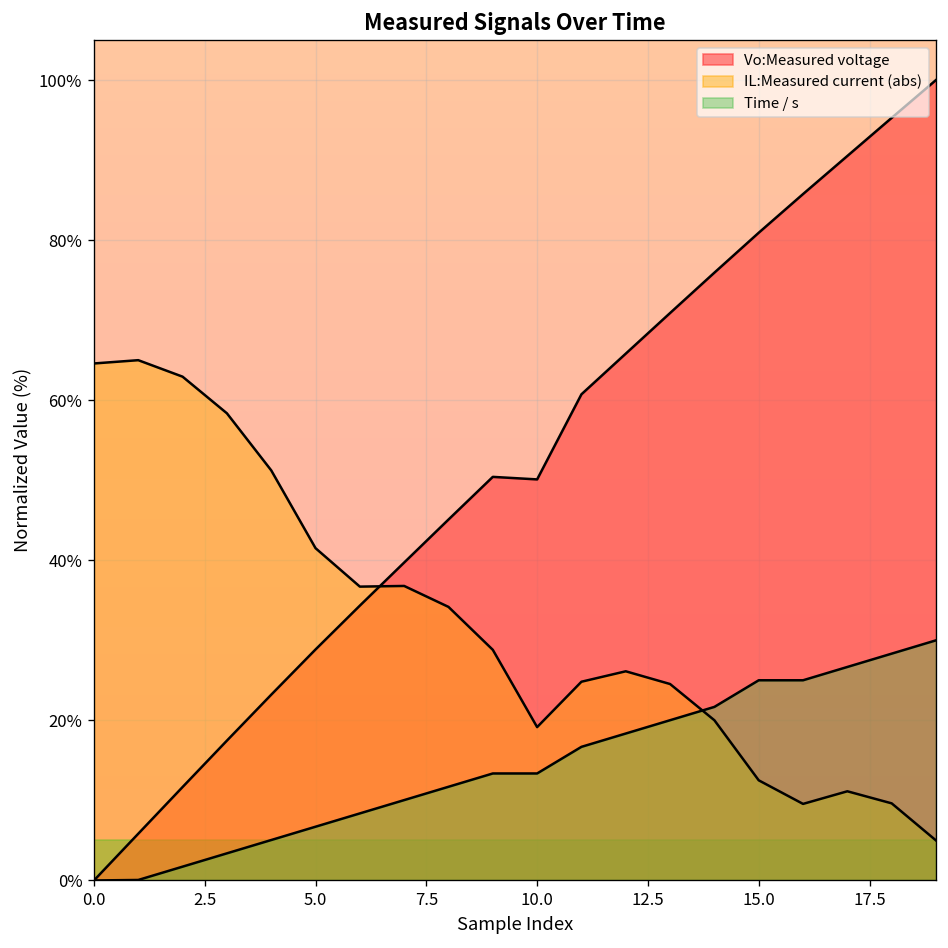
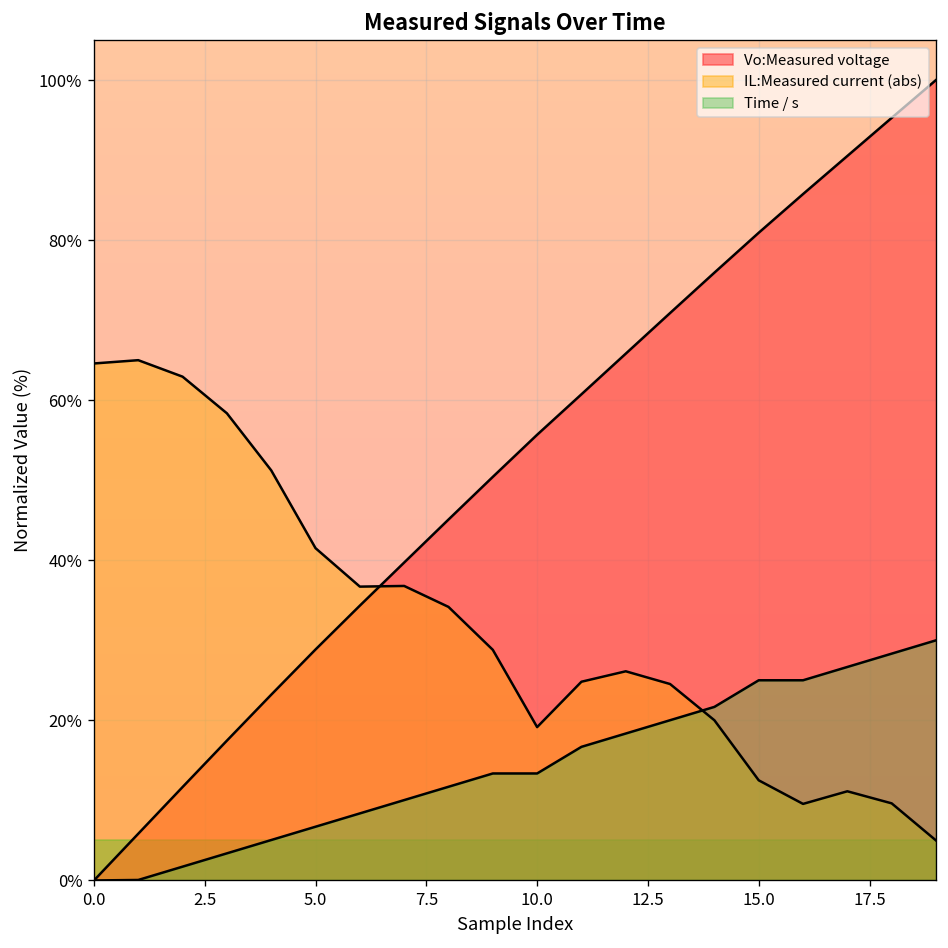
Vo:Measured voltage, 10.0: 50% -> 56%
